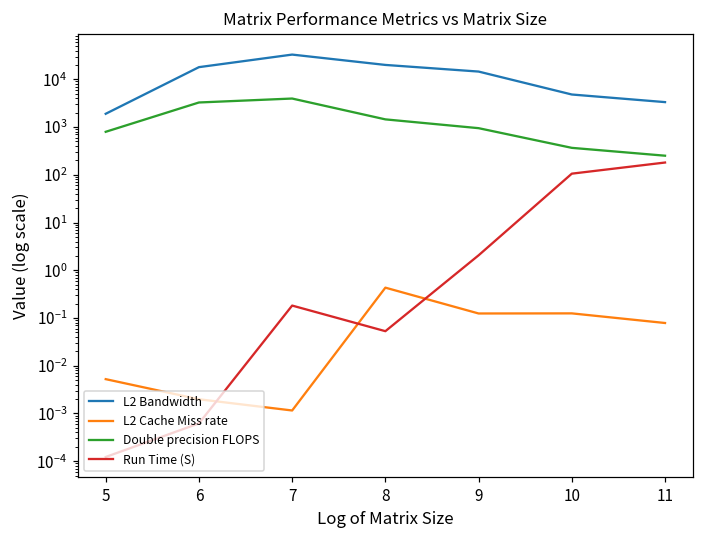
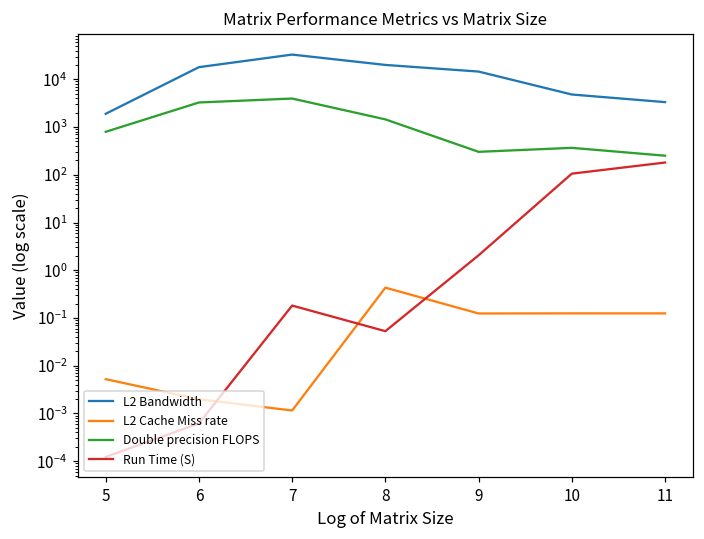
Double precision FLOPS, 9: 900 -> 300
L2 Cache Miss rate, 11: 0.08 -> 0.12
